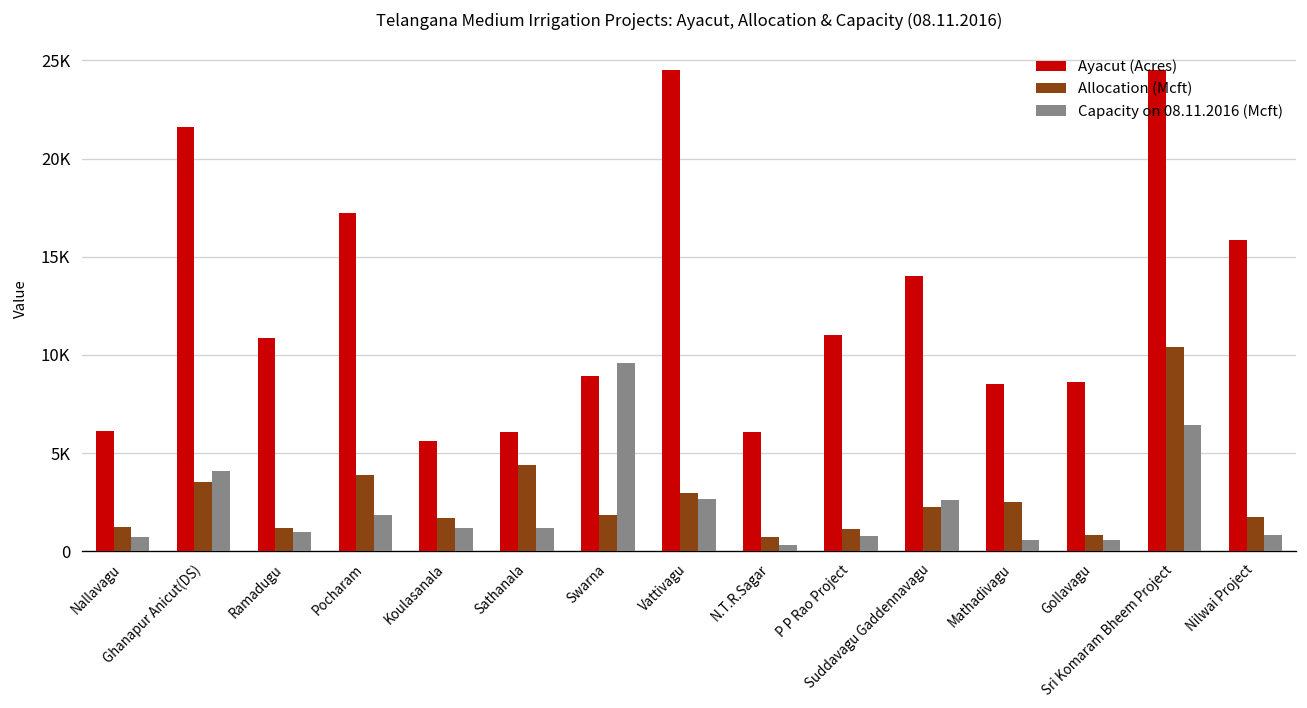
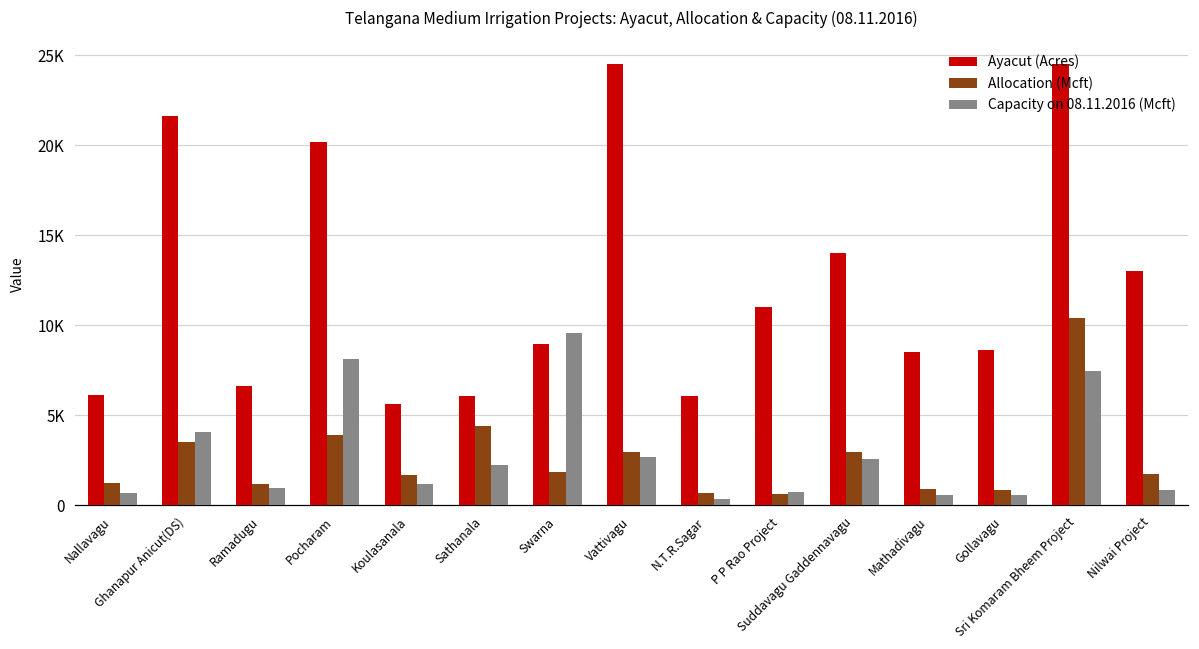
Ayacut (Acres), Ramadugu: 10900 -> 6600
Ayacut (Acres), Pocharam: 17200 -> 20200
Capacity on 08.11.2016 (Mcft), Pocharam: 1800 -> 8100
Capacity on 08.11.2016 (Mcft), Sathanala: 1200 -> 2200
Allocation (Mcft), P P Rao Project: 1100 -> 600
Allocation (Mcft), Suddavagu Gaddennavagu: 2200 -> 3000
Allocation (Mcft), Mathadivagu: 2500 -> 900
Capacity on 08.11.2016 (Mcft), Sri Komaram Bheem Project: 6400 -> 7500
Ayacut (Acres), Nilwai Project: 15800 -> 13000
